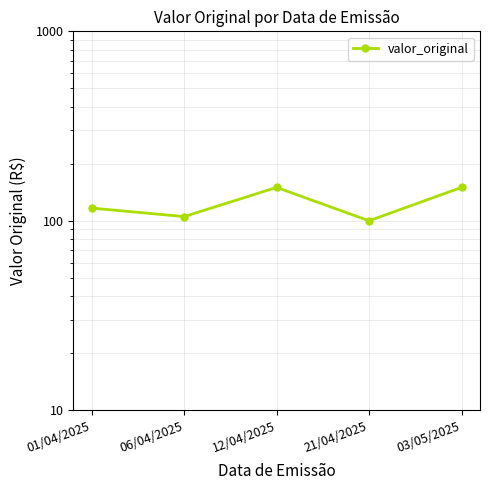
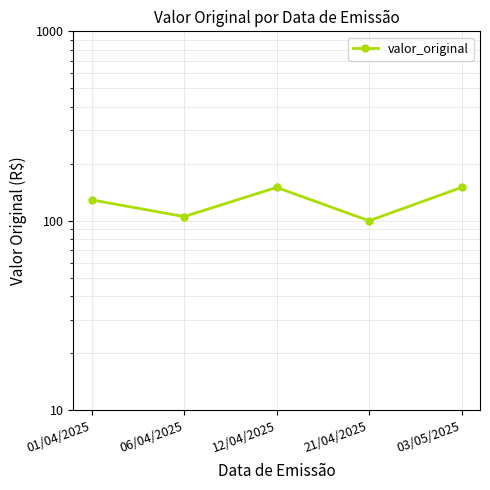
01/04/2025: 120 -> 130
